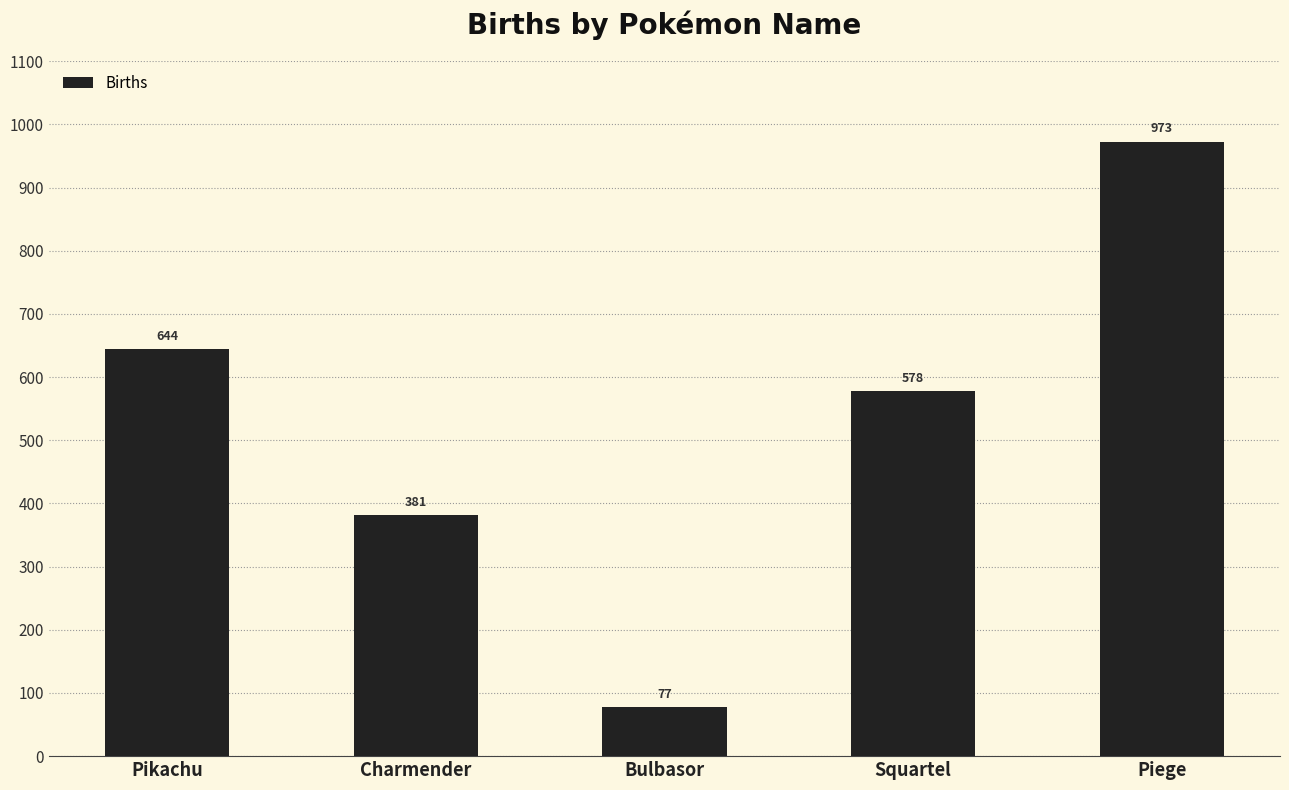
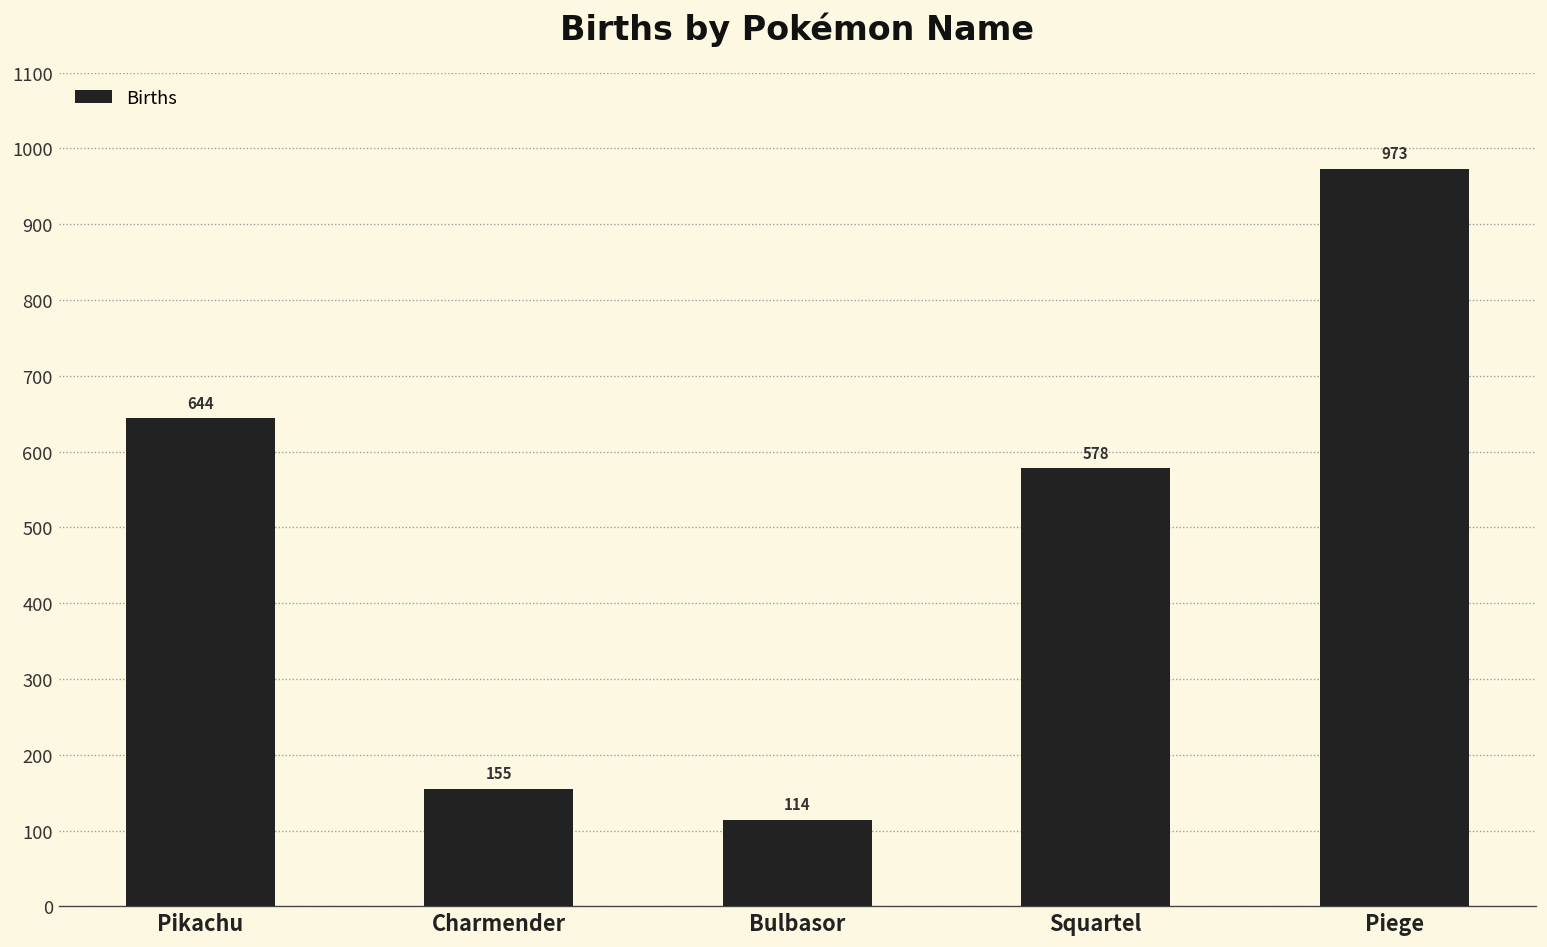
Charmender: 381 -> 155
Bulbasor: 77 -> 114
